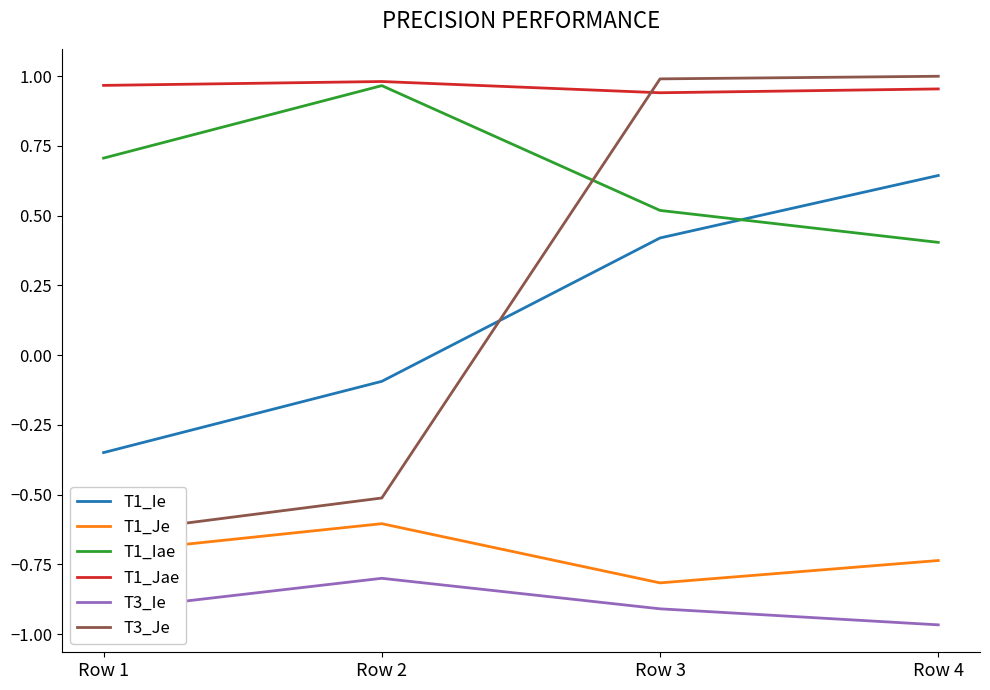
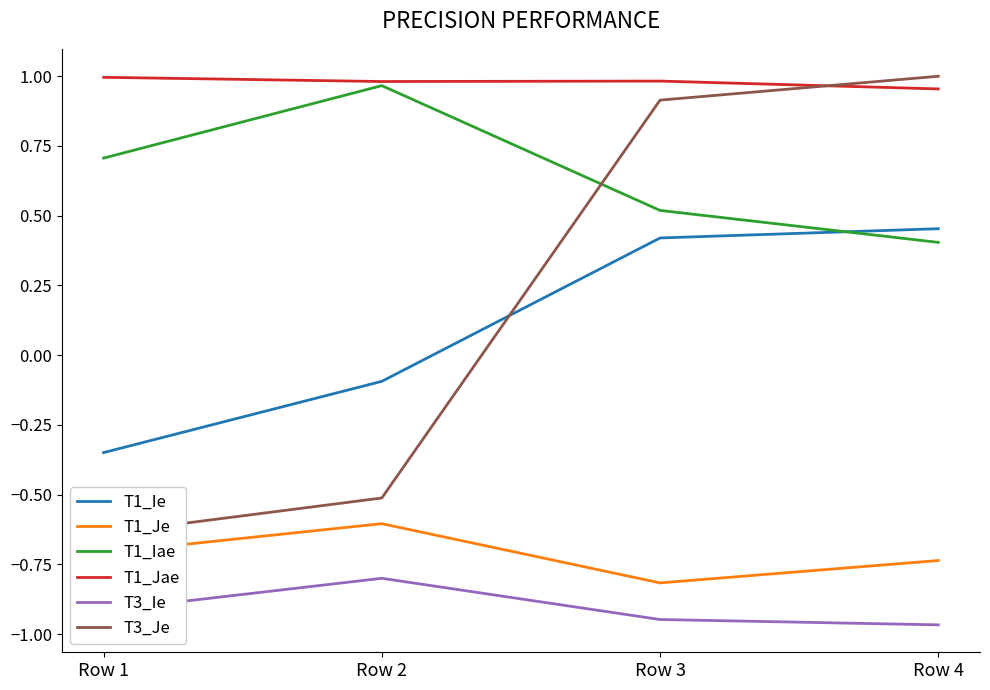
T1_Jae, Row 1: 0.97 -> 1.00
T1_Jae, Row 3: 0.94 -> 0.98
T3_Ie, Row 3: -0.91 -> -0.95
T3_Je, Row 3: 0.99 -> 0.91
T1_Ie, Row 4: 0.64 -> 0.45
